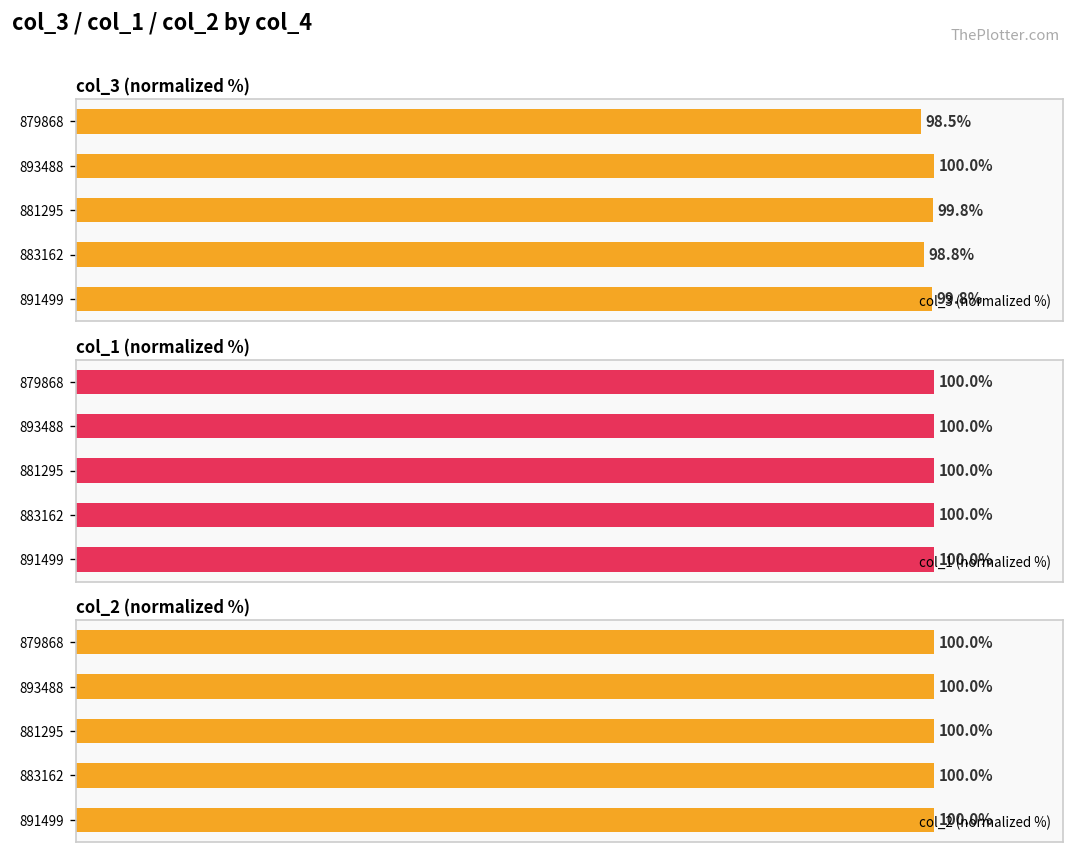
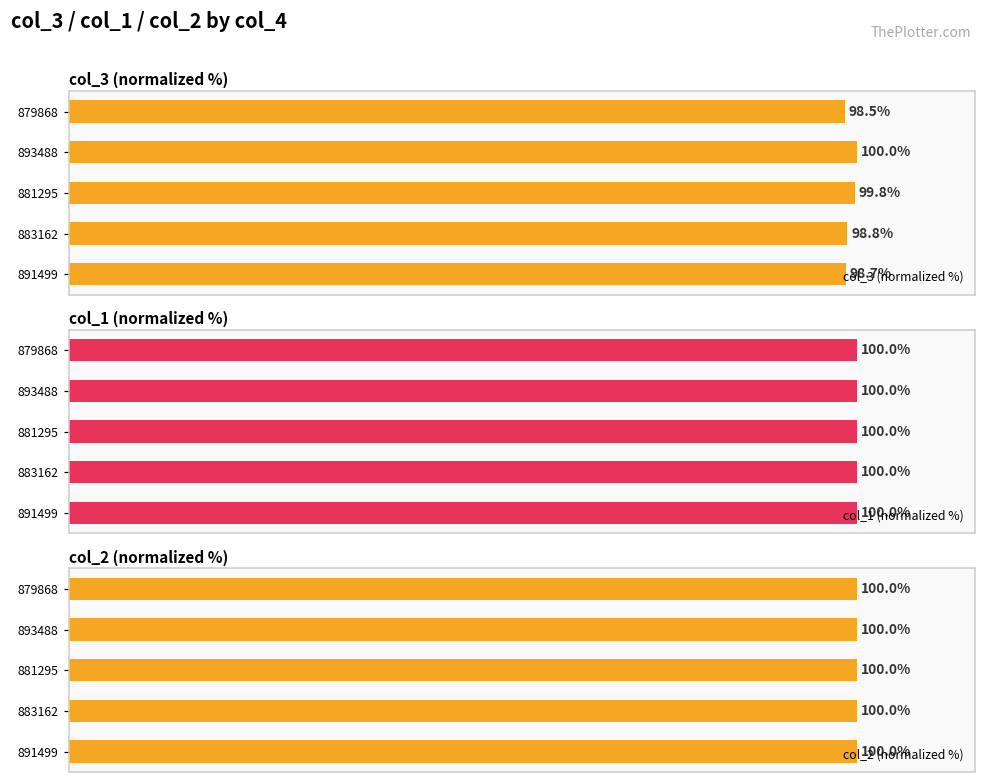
col_3 (normalized %), 891499: 99.8% -> 98.7%
